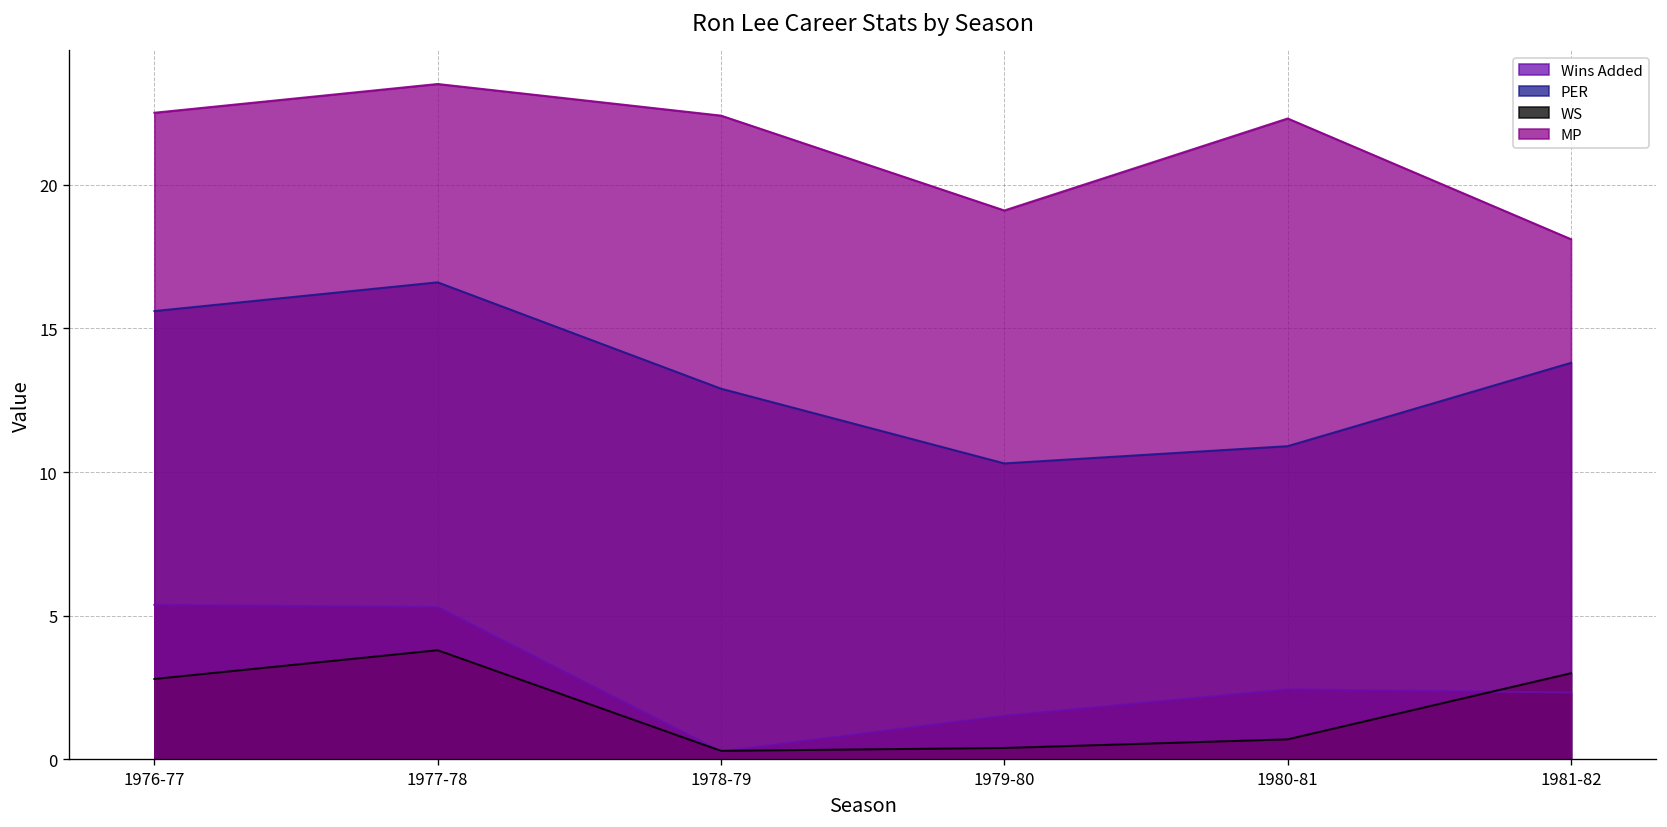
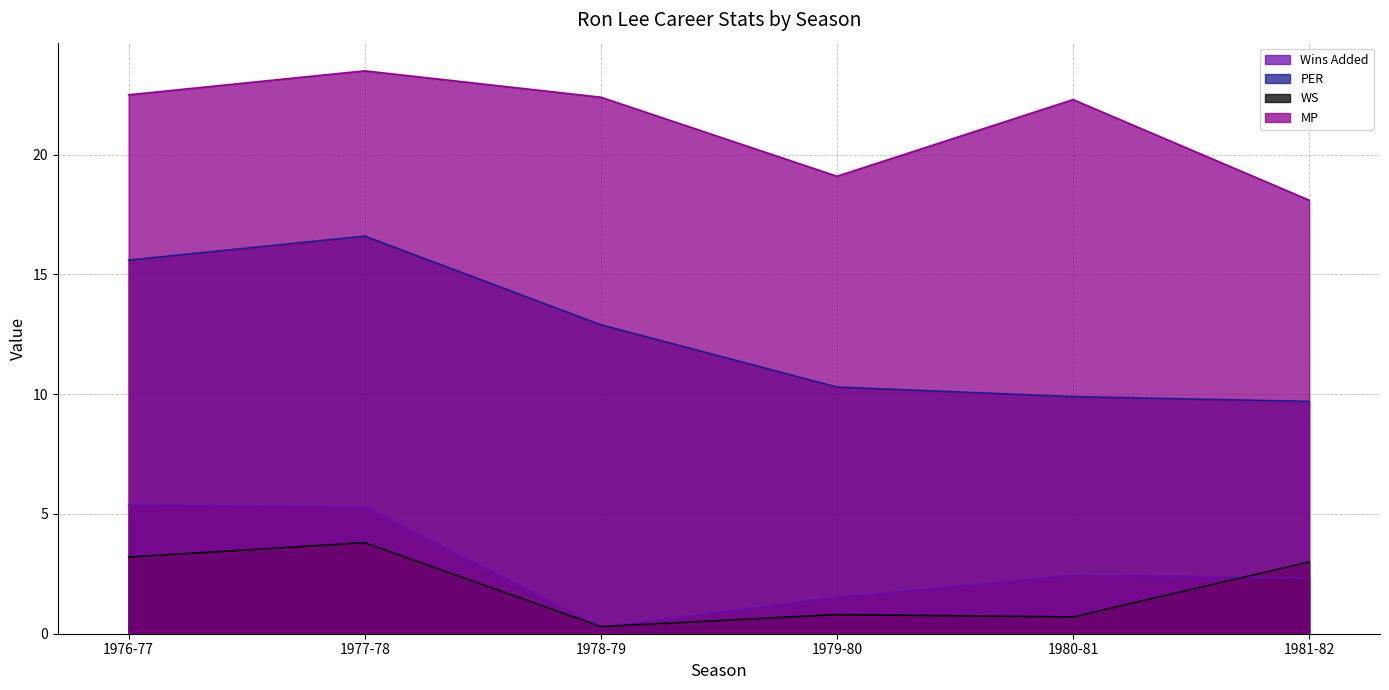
WS, 1976-77: 2.8 -> 3.2
WS, 1979-80: 0.4 -> 0.8
PER, 1980-81: 10.9 -> 9.9
PER, 1981-82: 13.8 -> 9.7
